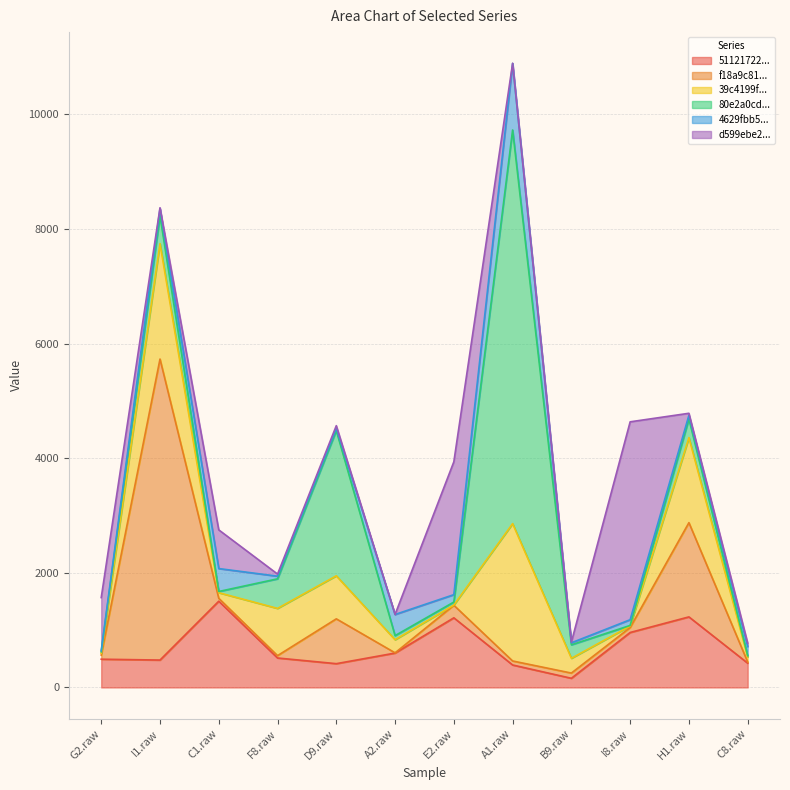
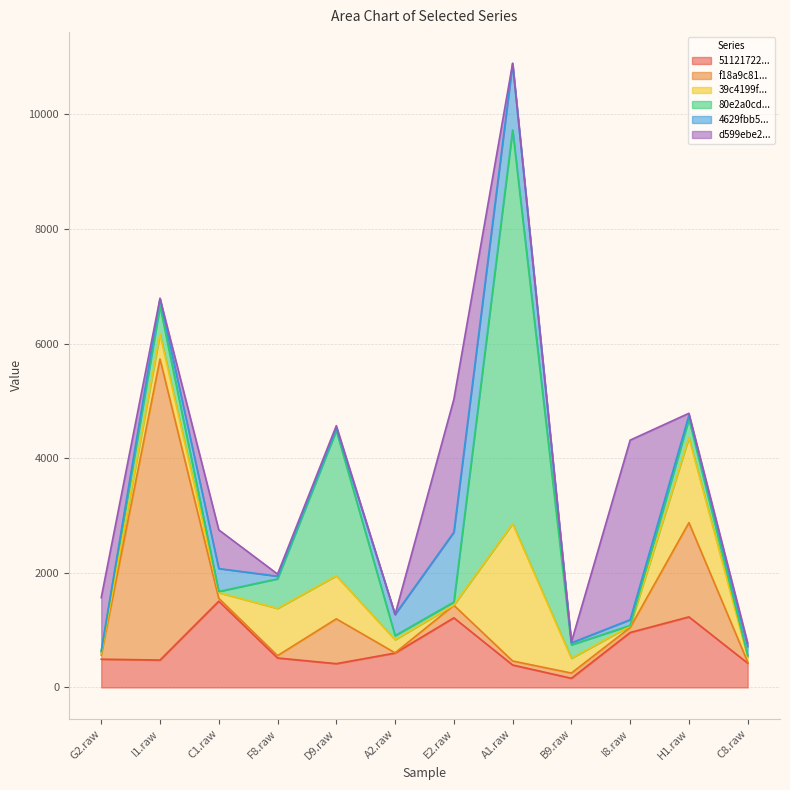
39c4199f..., I1.raw: 2000 -> 400
4629fbb5..., E2.raw: 100 -> 1200
d599ebe2..., I8.raw: 3500 -> 3100
